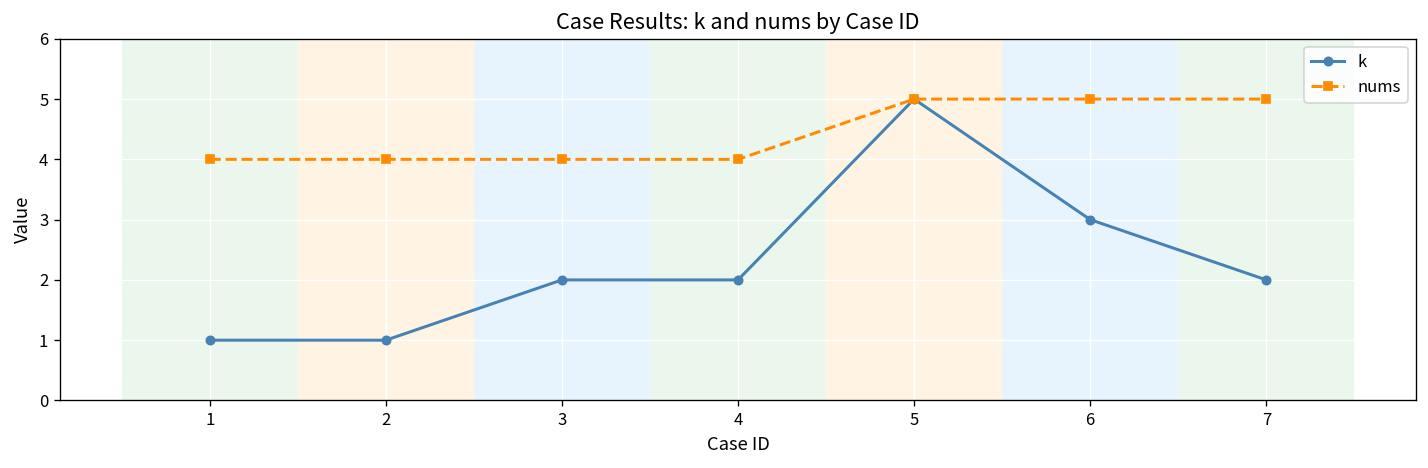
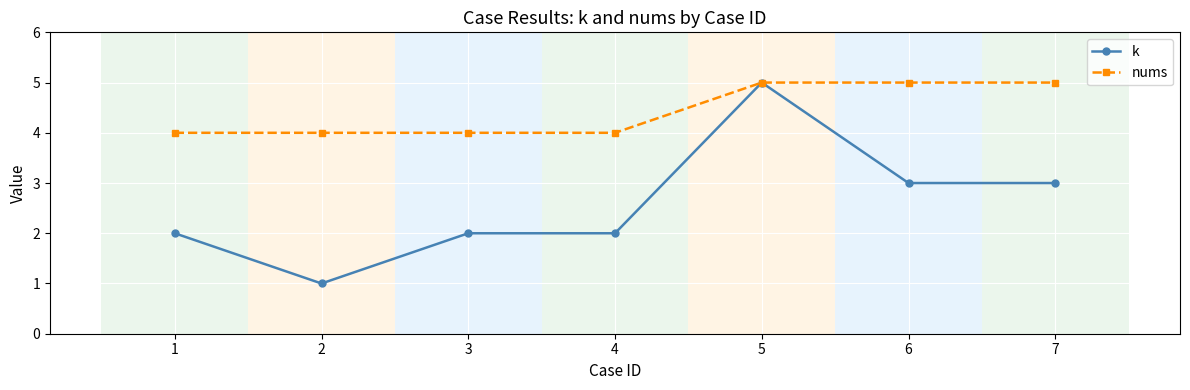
k, 1: 1 -> 2
k, 7: 2 -> 3
